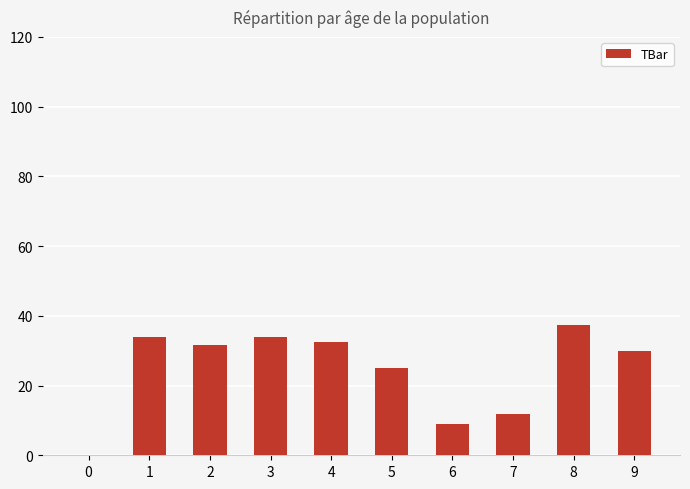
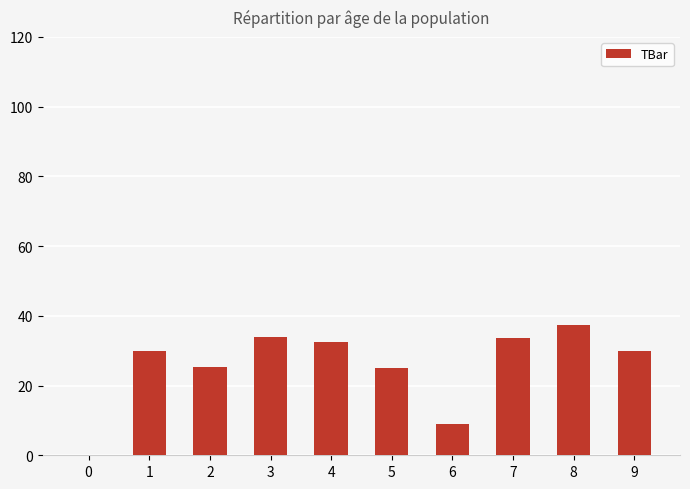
1: 34 -> 30
2: 32 -> 25
7: 12 -> 34
